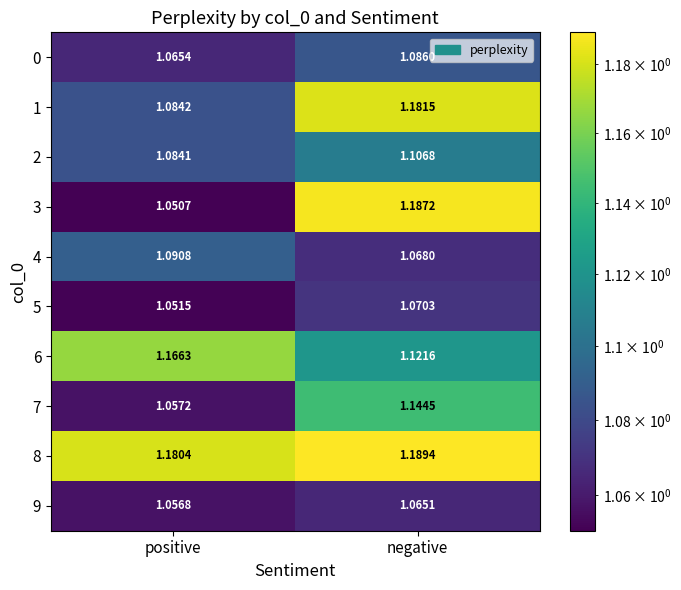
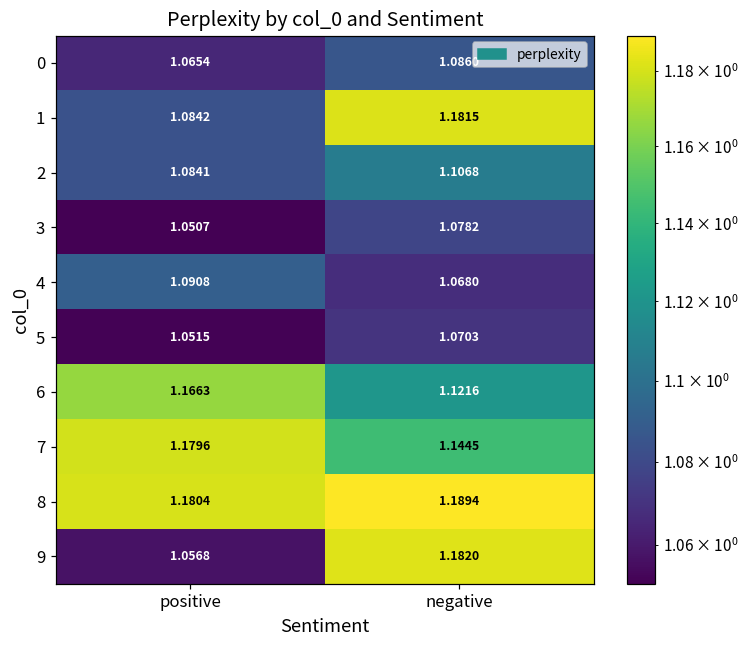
3, negative: 1.1872 -> 1.0782
7, positive: 1.0572 -> 1.1796
9, negative: 1.0651 -> 1.1820
